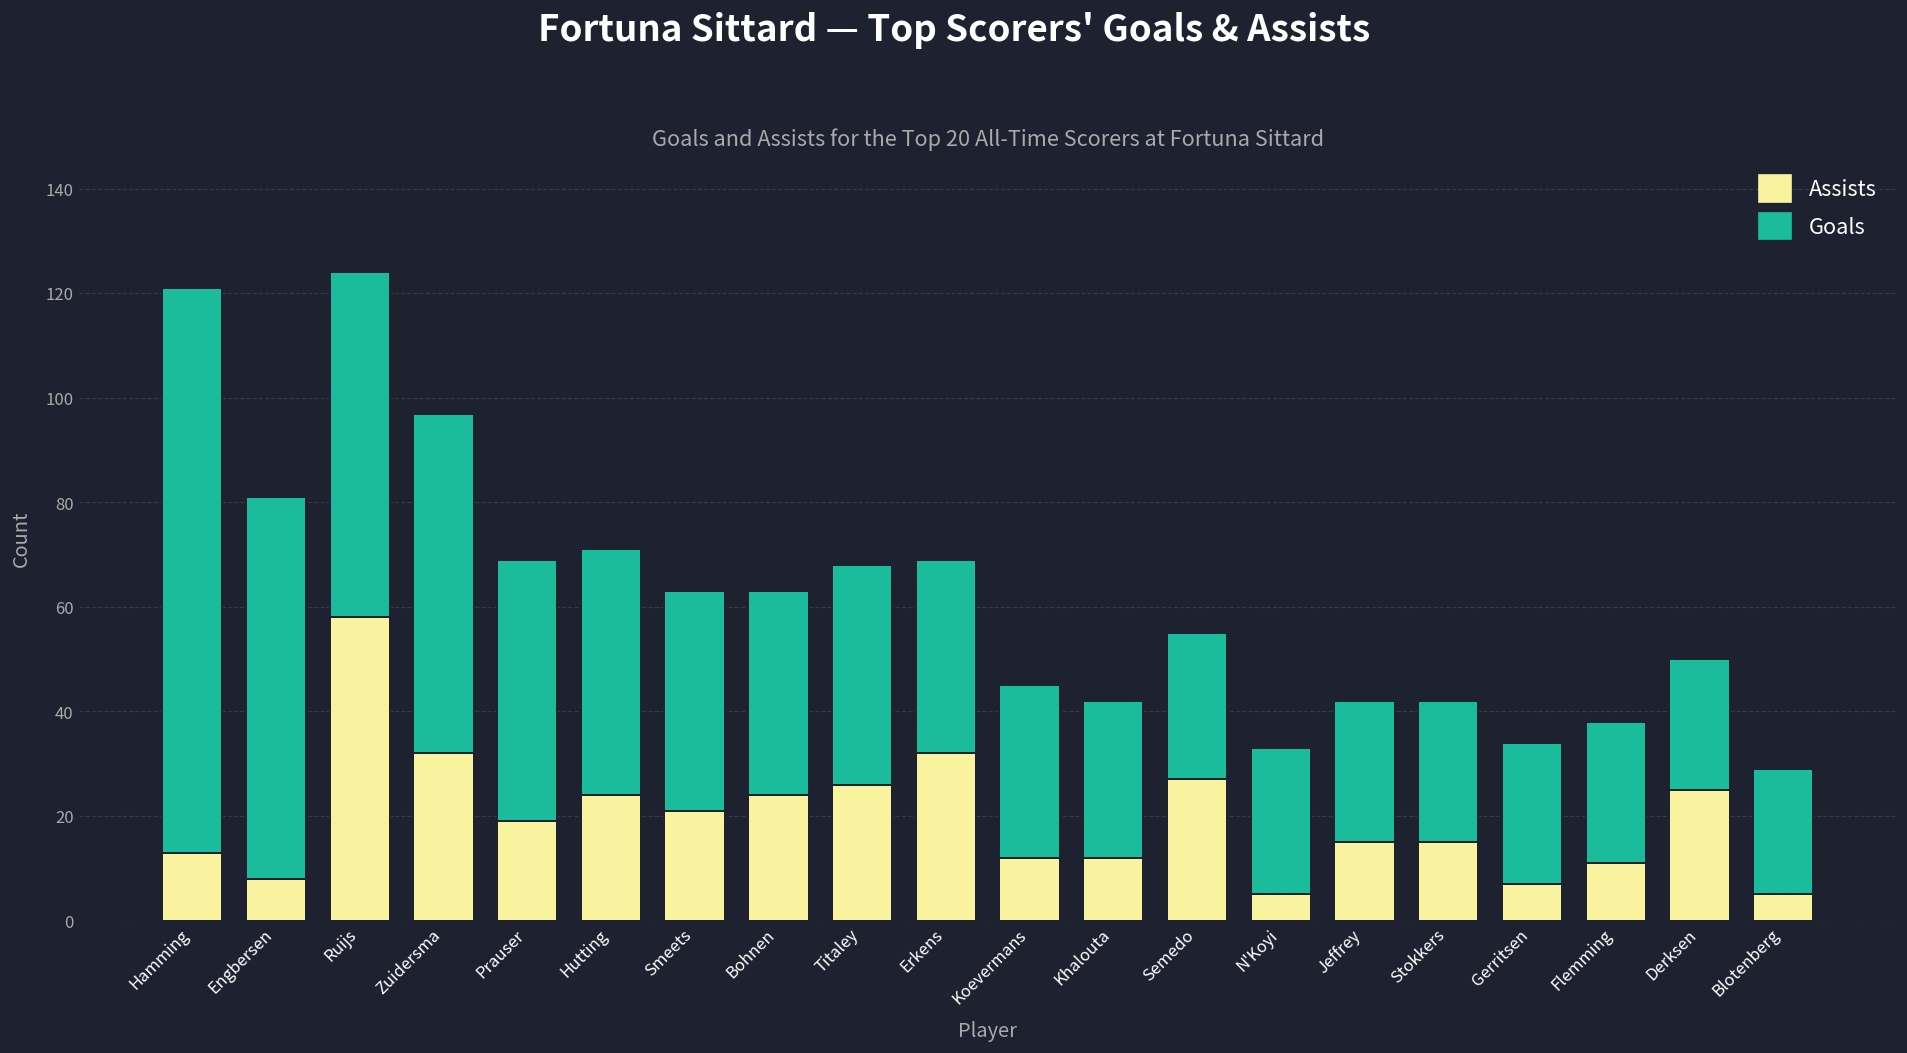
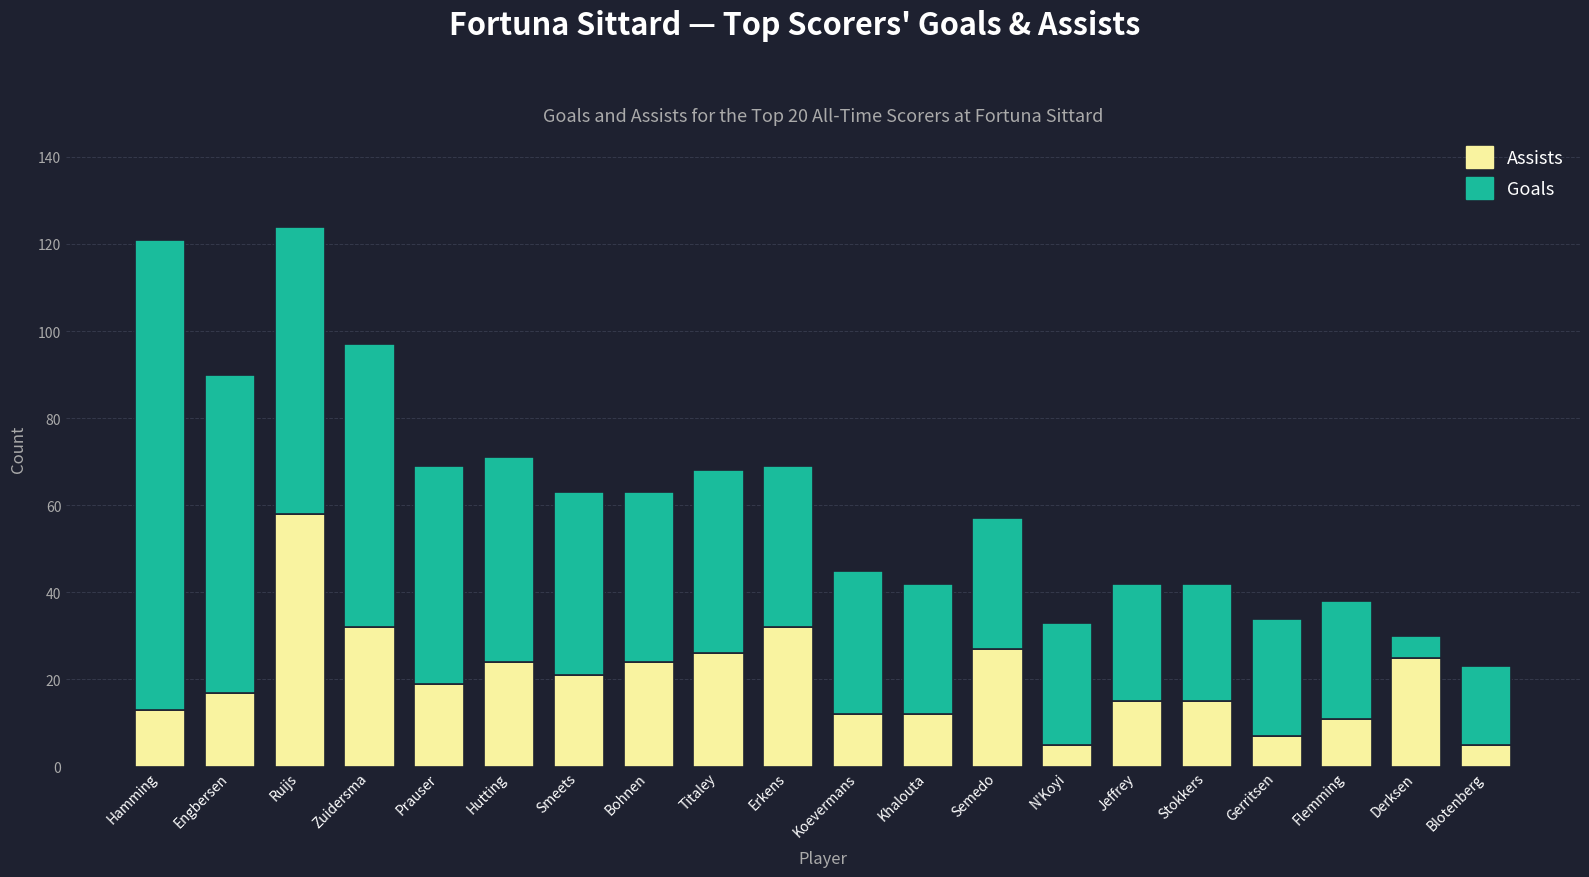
Assists, Engbersen: 8 -> 17
Goals, Semedo: 28 -> 30
Goals, Derksen: 25 -> 5
Goals, Blotenberg: 24 -> 18
